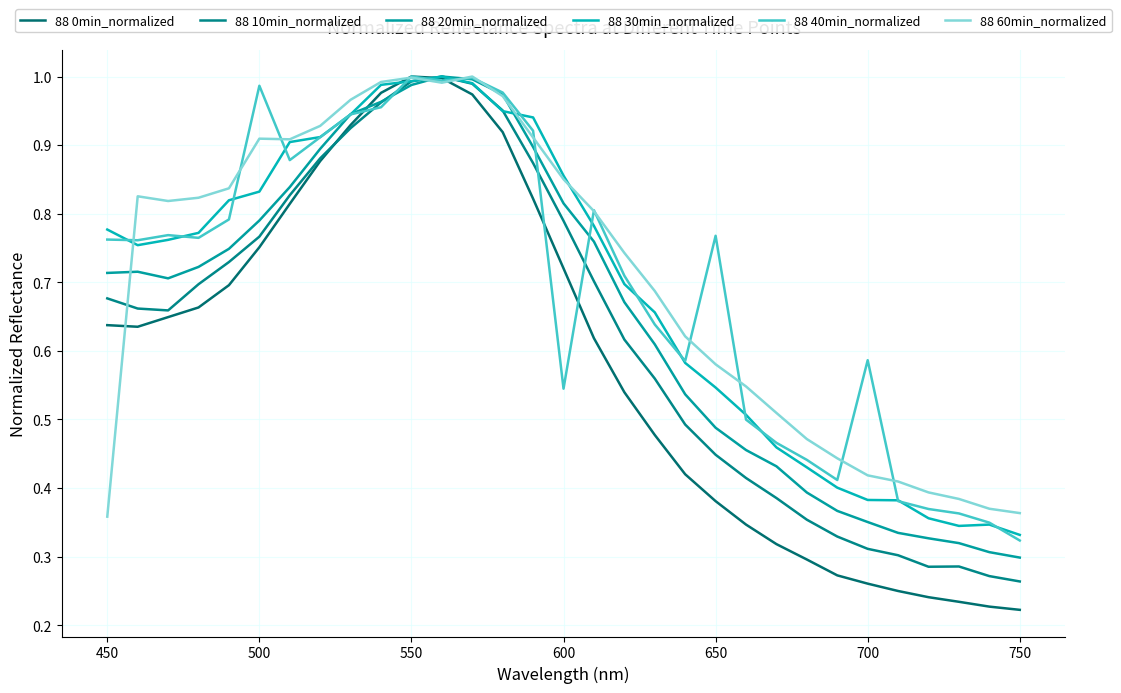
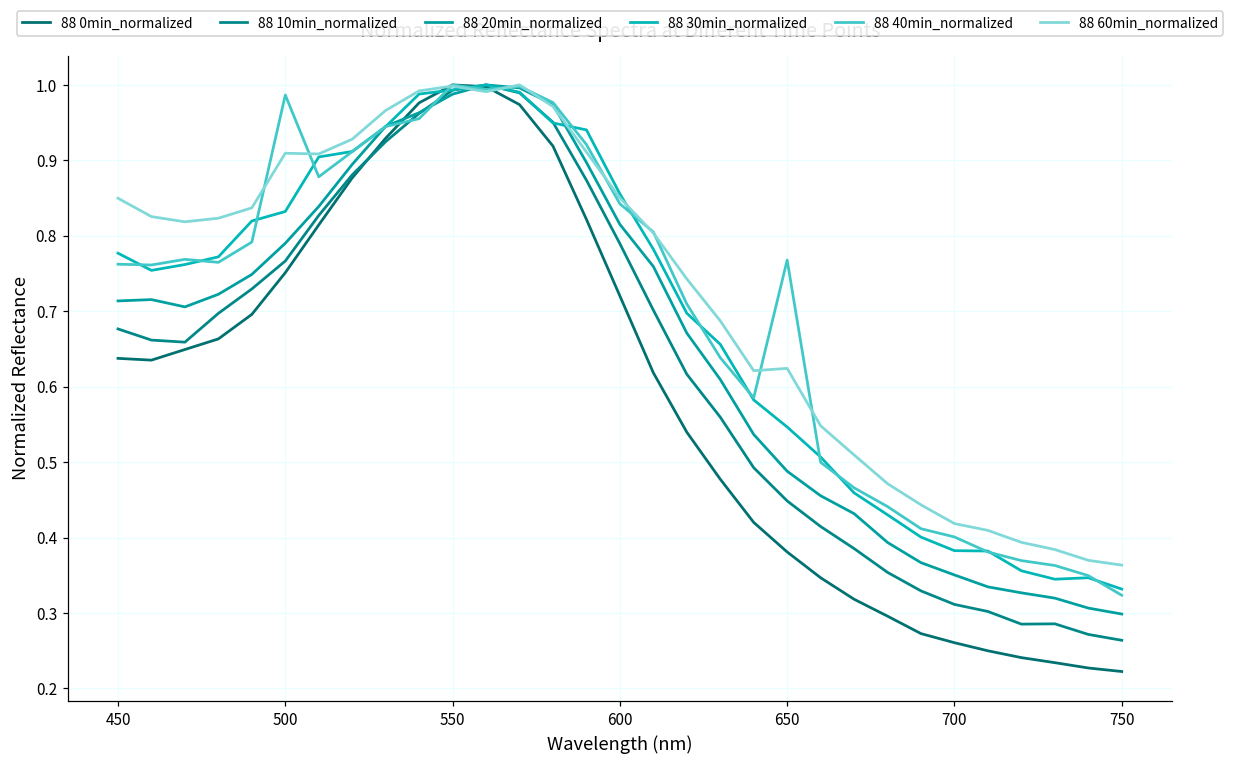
88 60min_normalized, 450: 0.36 -> 0.85
88 40min_normalized, 600: 0.54 -> 0.84
88 60min_normalized, 650: 0.58 -> 0.62
88 40min_normalized, 700: 0.59 -> 0.40
